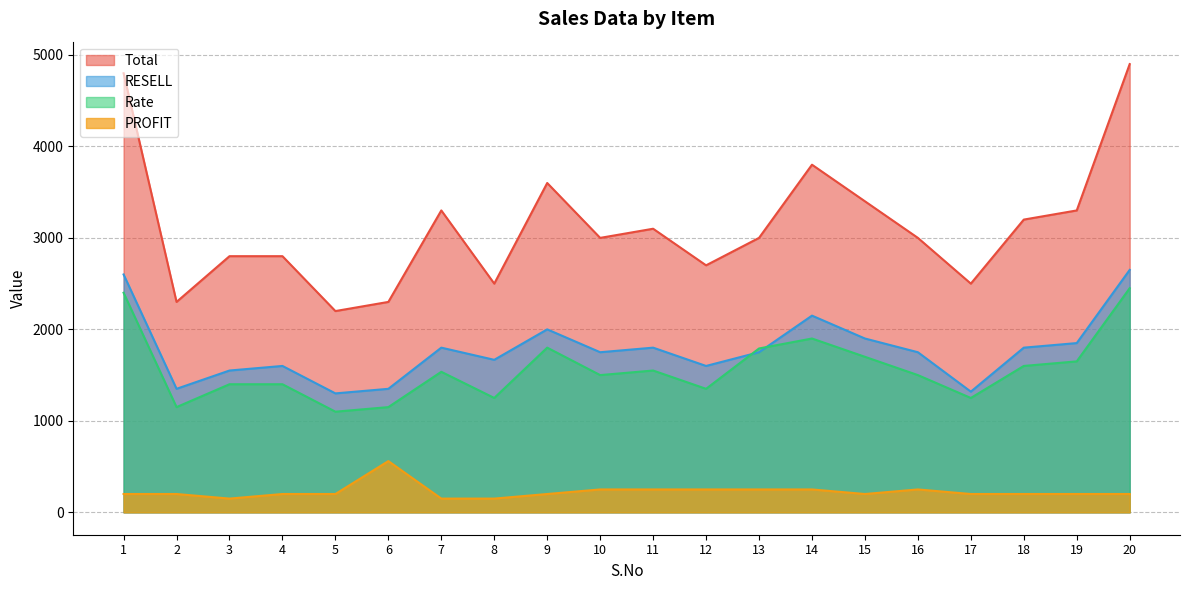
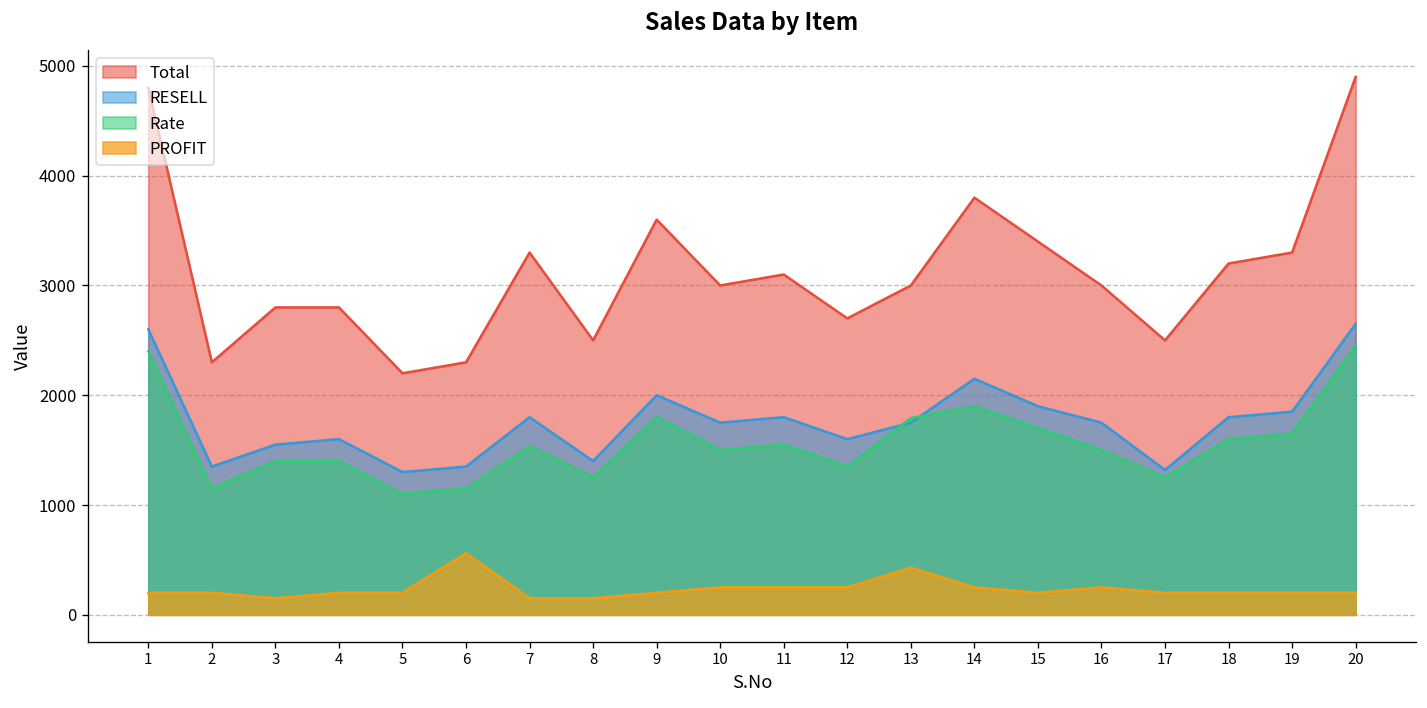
RESELL, 8: 1700 -> 1400
PROFIT, 13: 300 -> 400
